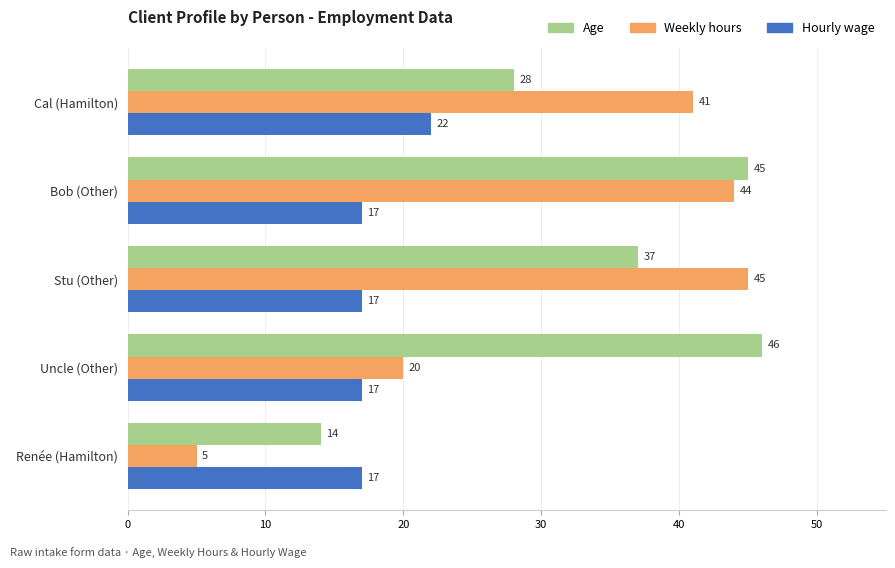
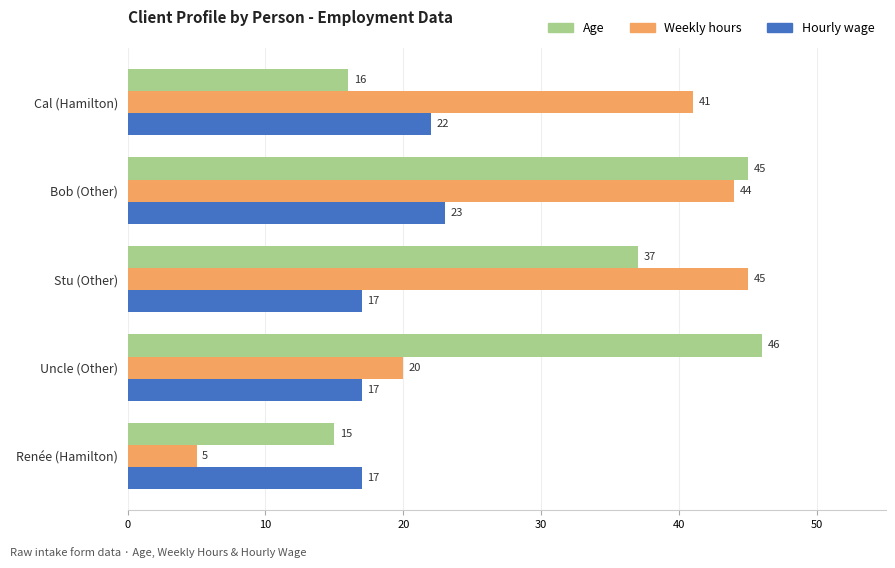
Age, Cal (Hamilton): 28 -> 16
Hourly wage, Bob (Other): 17 -> 23
Age, Renée (Hamilton): 14 -> 15
